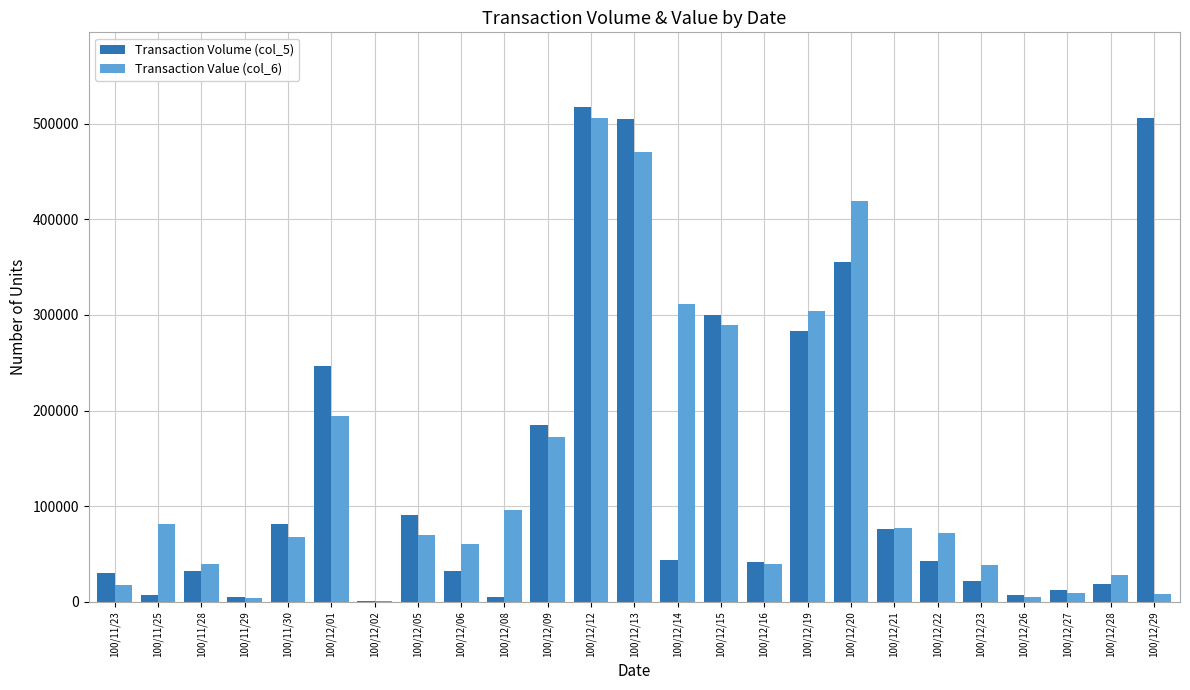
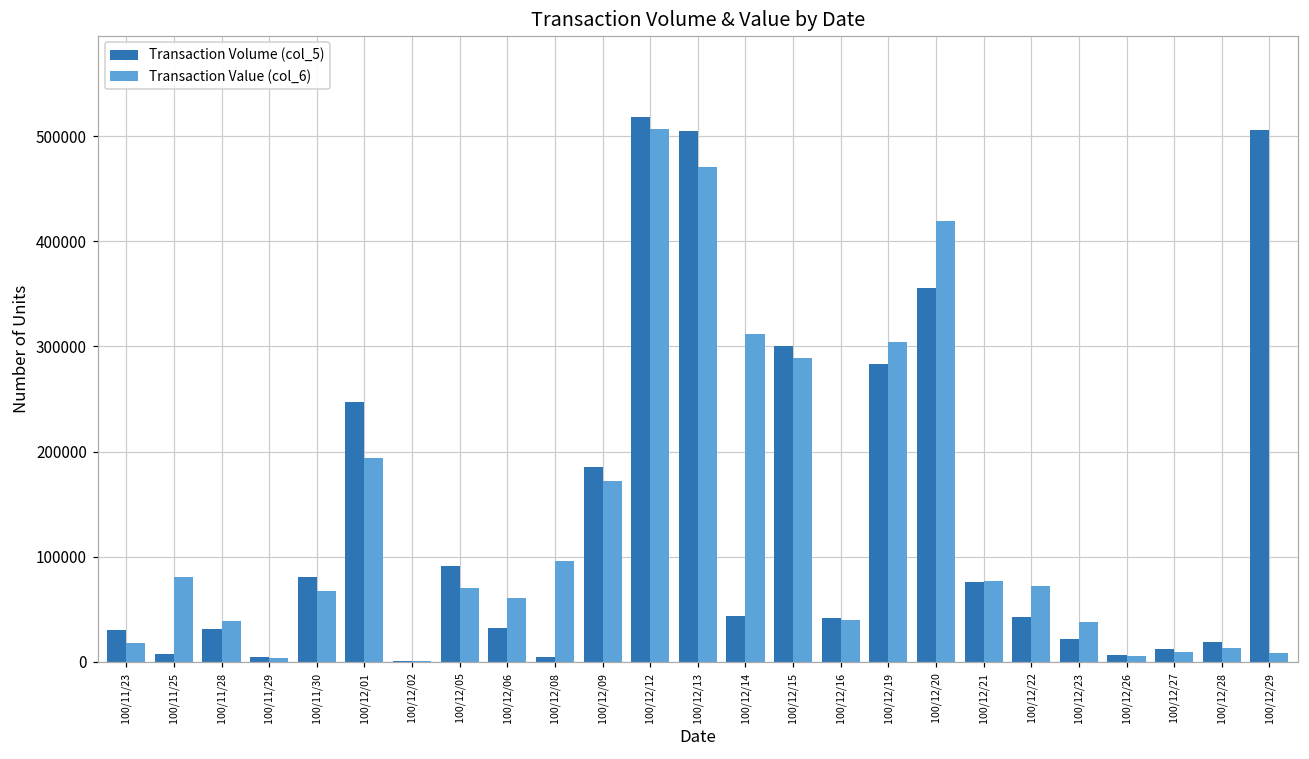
Transaction Value (col_6), 100/12/28: 30000 -> 10000
